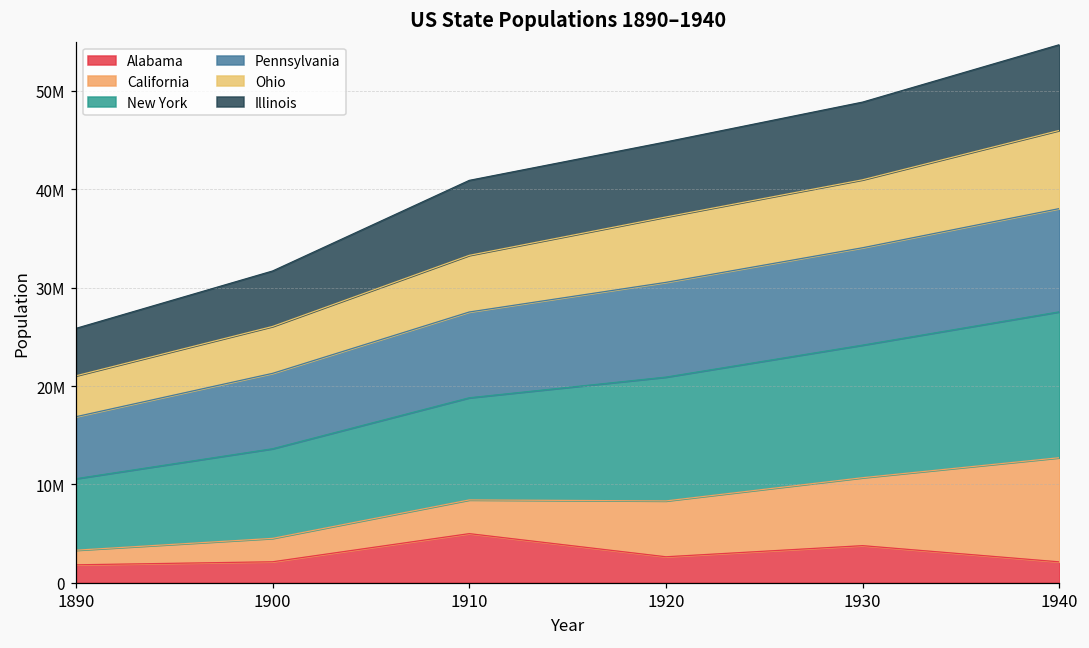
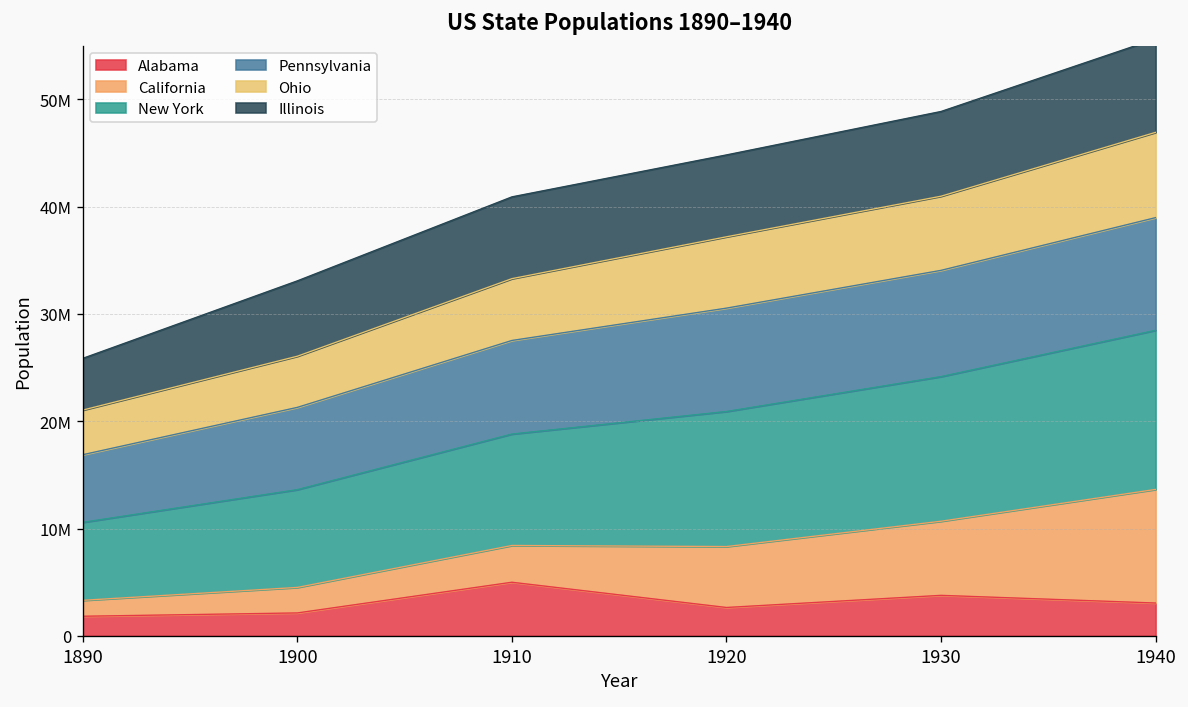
Illinois, 1900: 6000000 -> 7000000
Alabama, 1940: 2000000 -> 3000000
